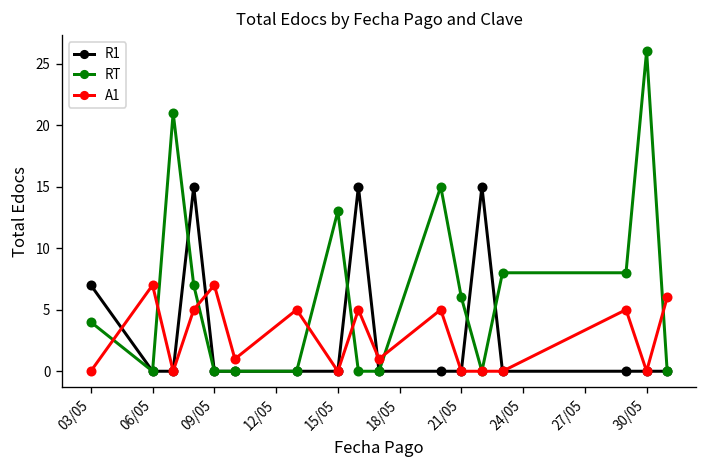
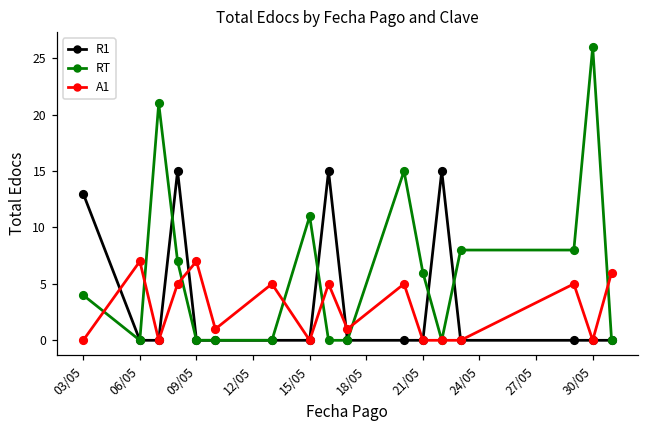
R1, 03/05: 7 -> 13
RT, 15/05: 13 -> 11
